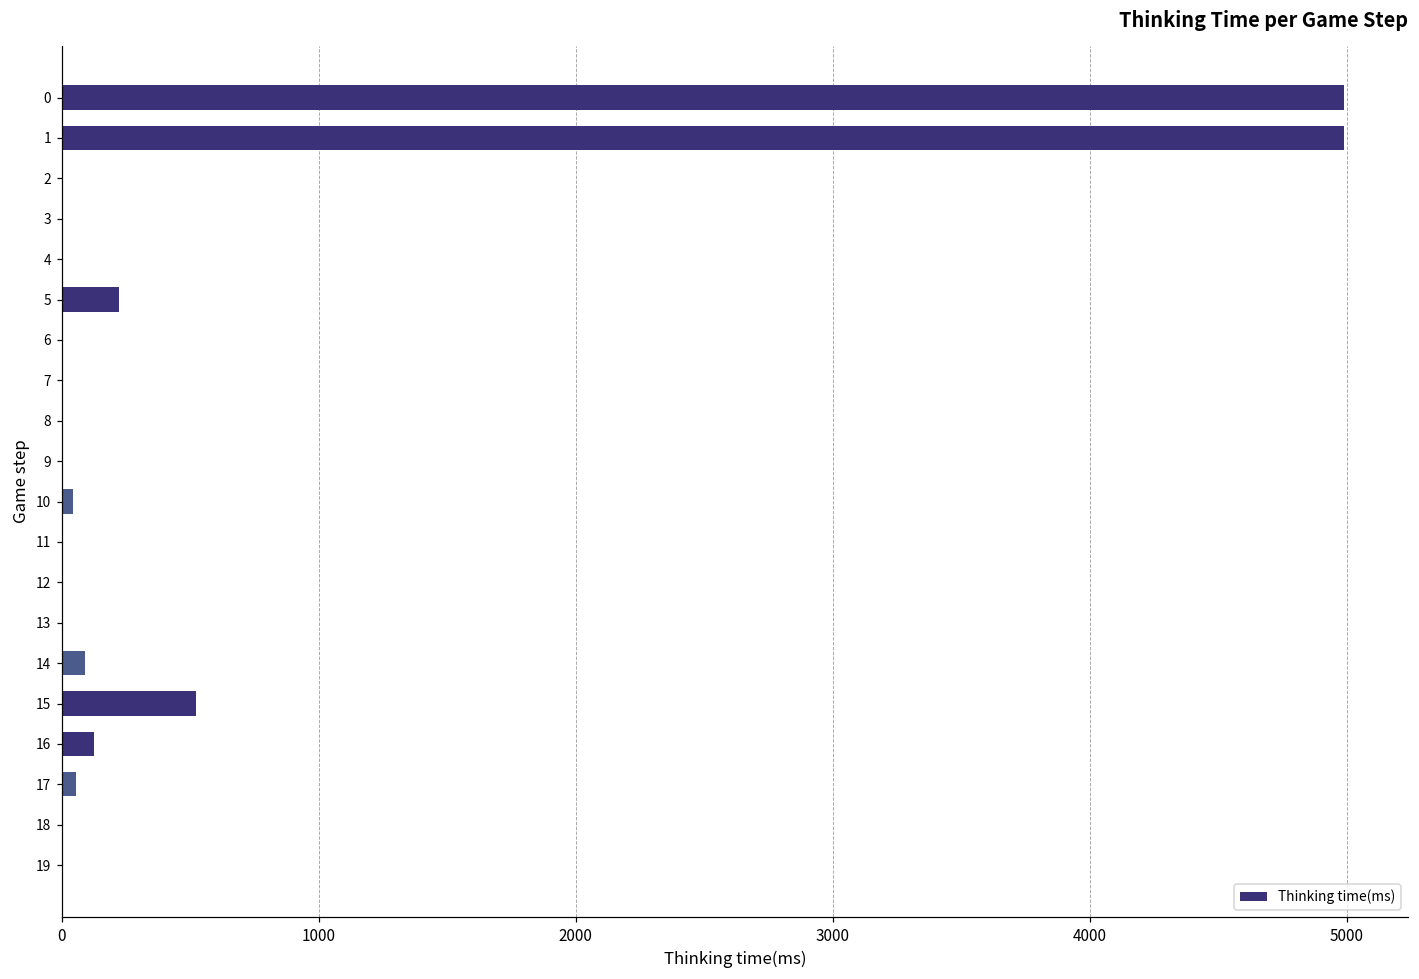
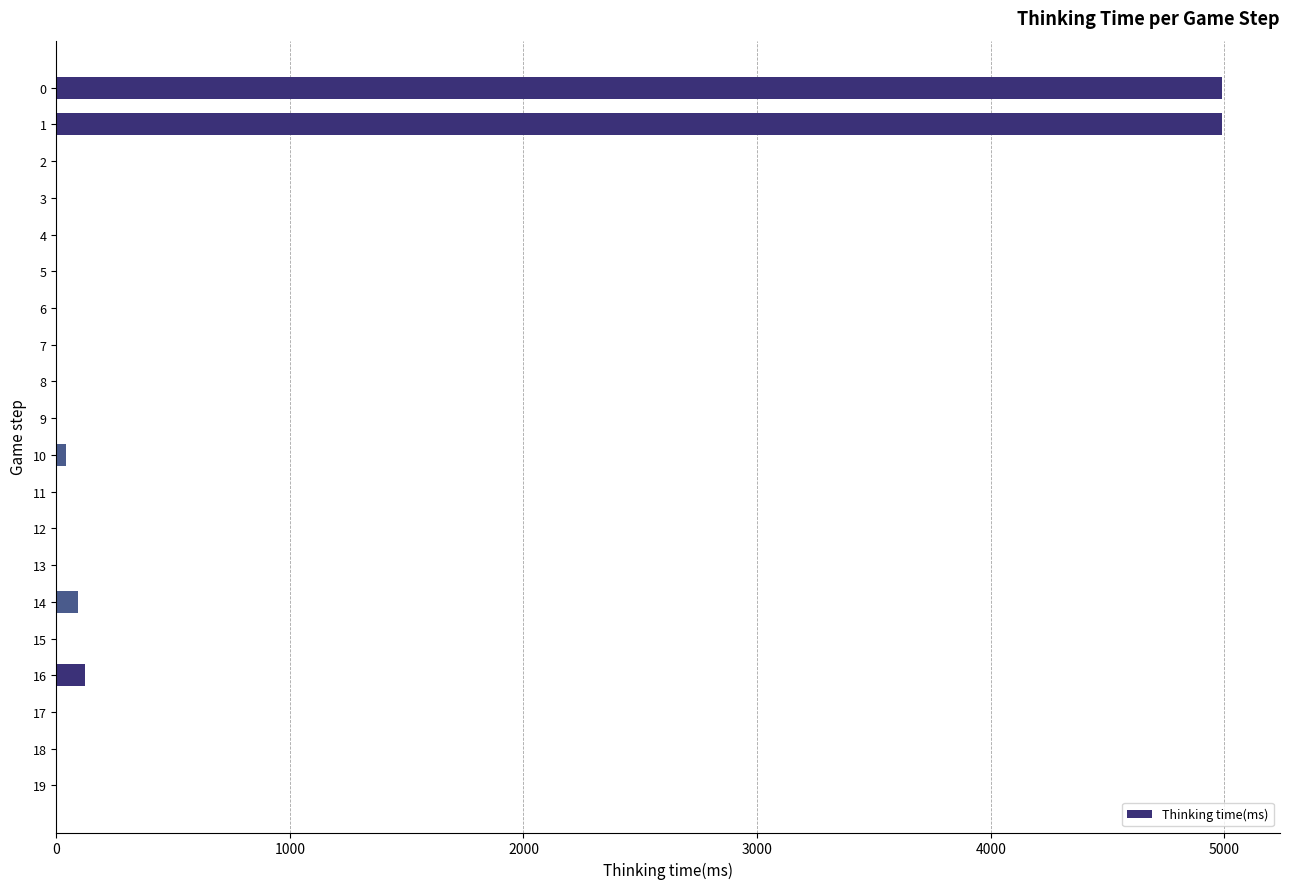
5: 220 -> 0
15: 520 -> 0
17: 50 -> 0
